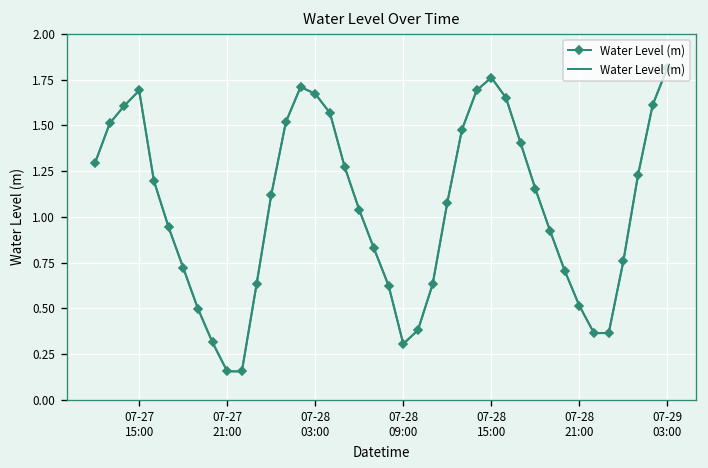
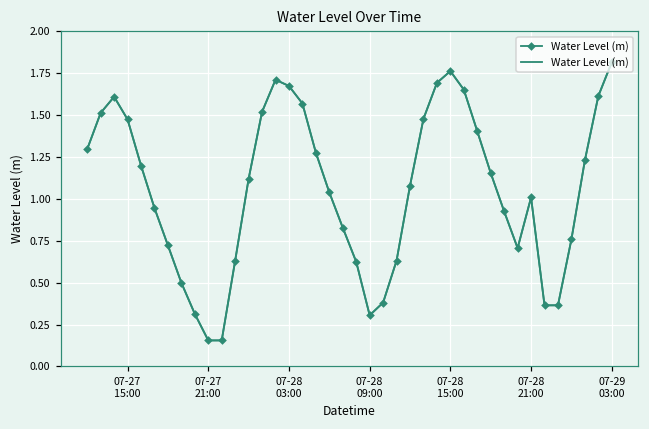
07-27 15:00: 1.69 -> 1.47
07-28 21:00: 0.51 -> 1.01
